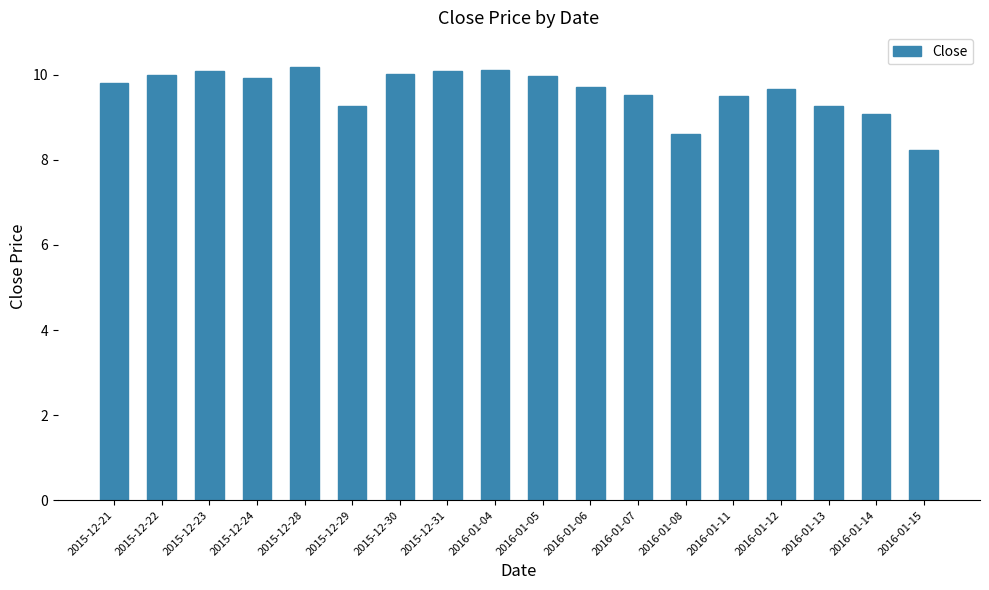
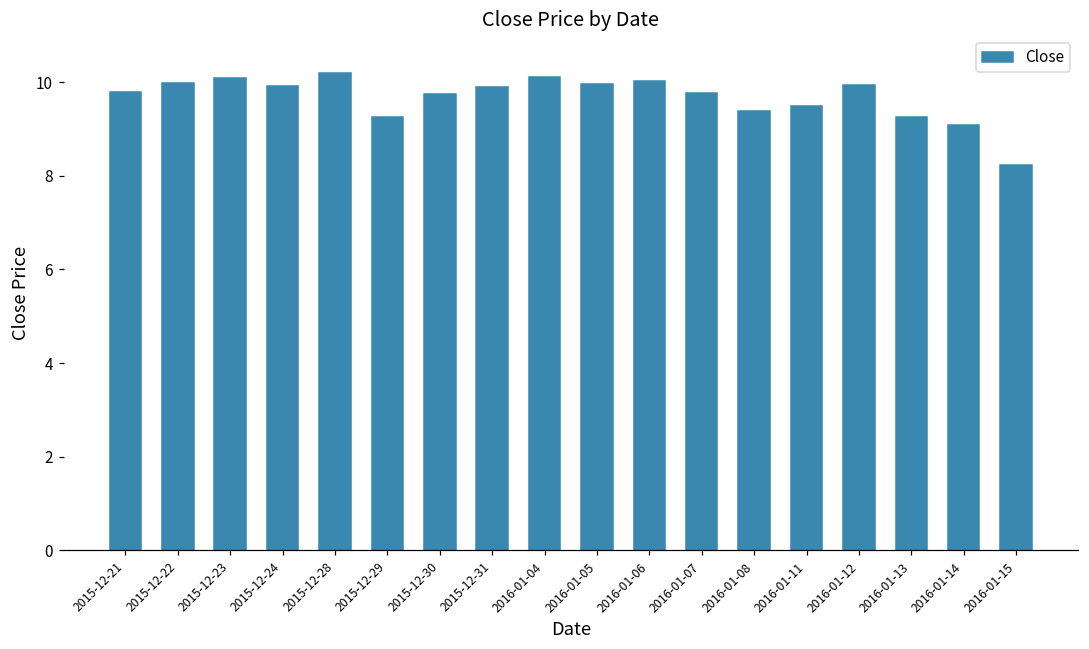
2015-12-30: 10.0 -> 9.8
2015-12-31: 10.1 -> 9.9
2016-01-06: 9.7 -> 10.0
2016-01-07: 9.5 -> 9.8
2016-01-08: 8.6 -> 9.4
2016-01-12: 9.7 -> 10.0
